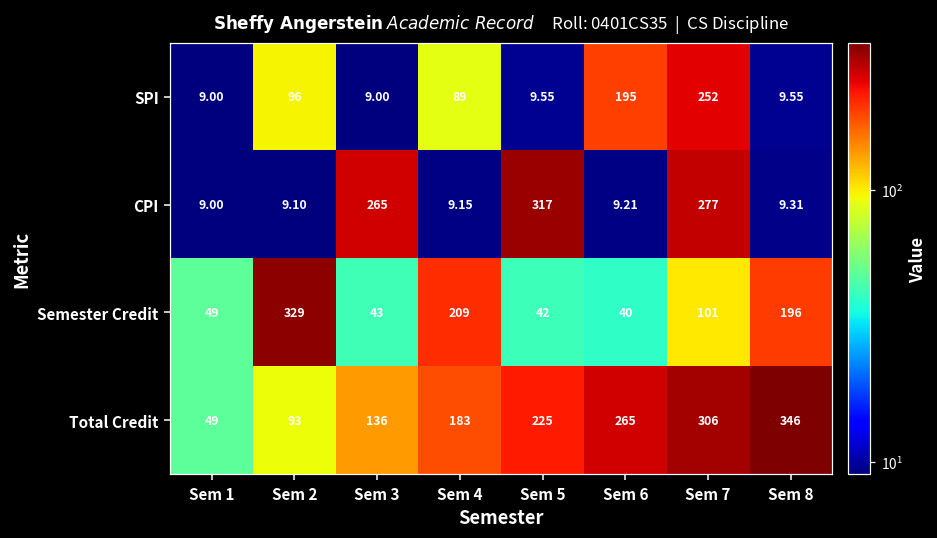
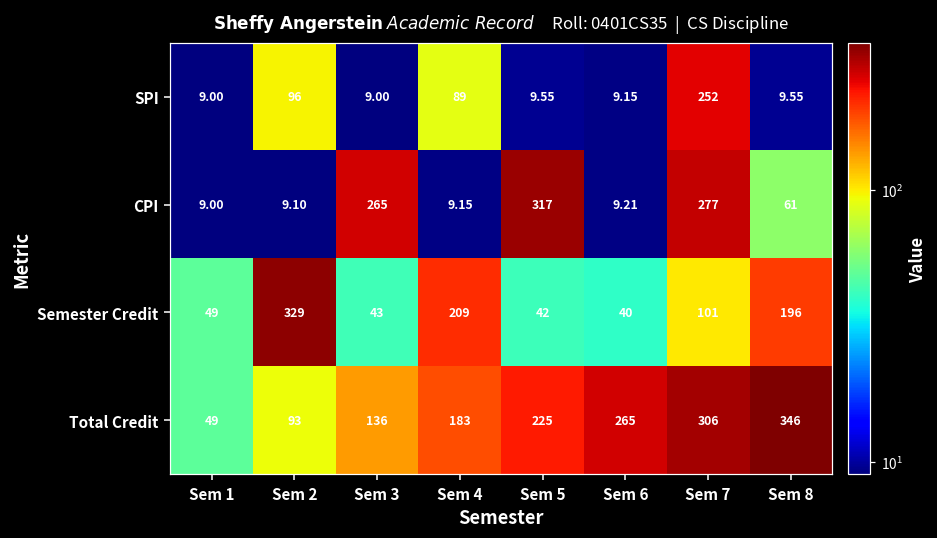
SPI, Sem 6: 195 -> 9.15
CPI, Sem 8: 9.31 -> 61
